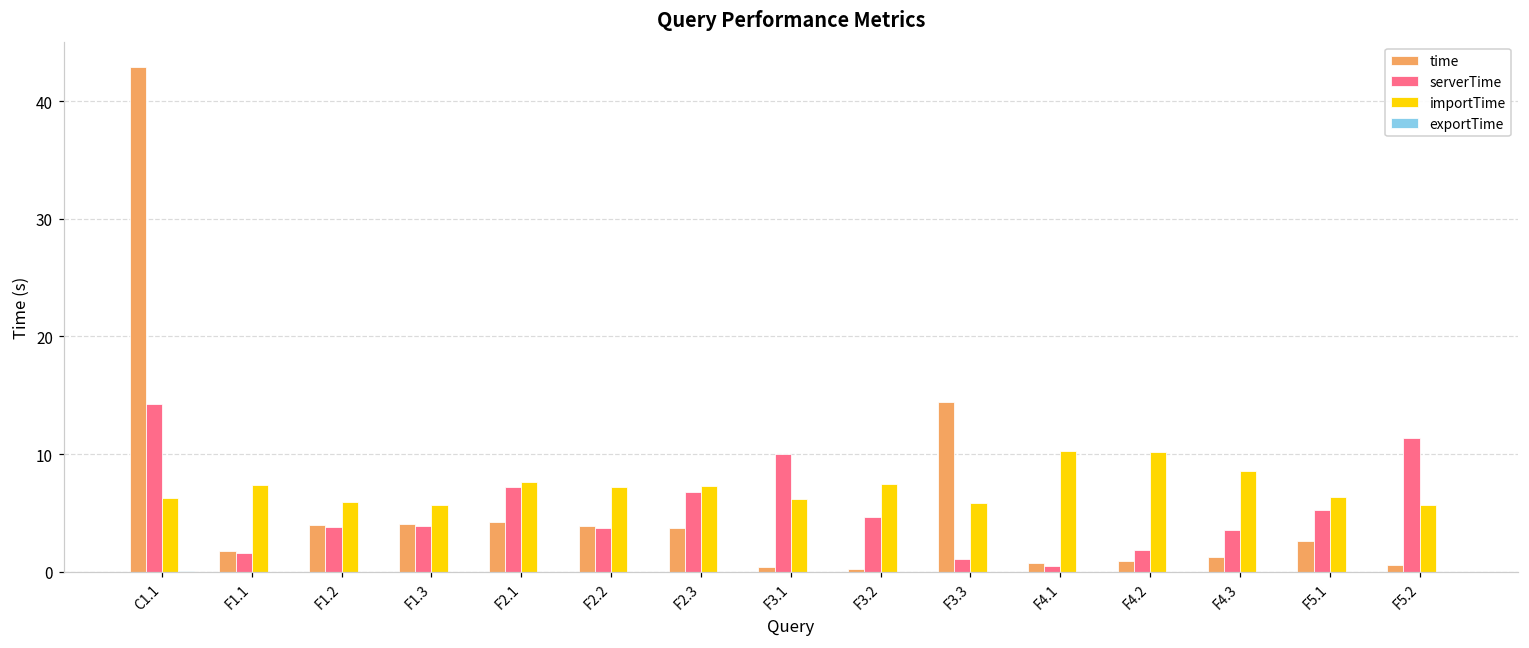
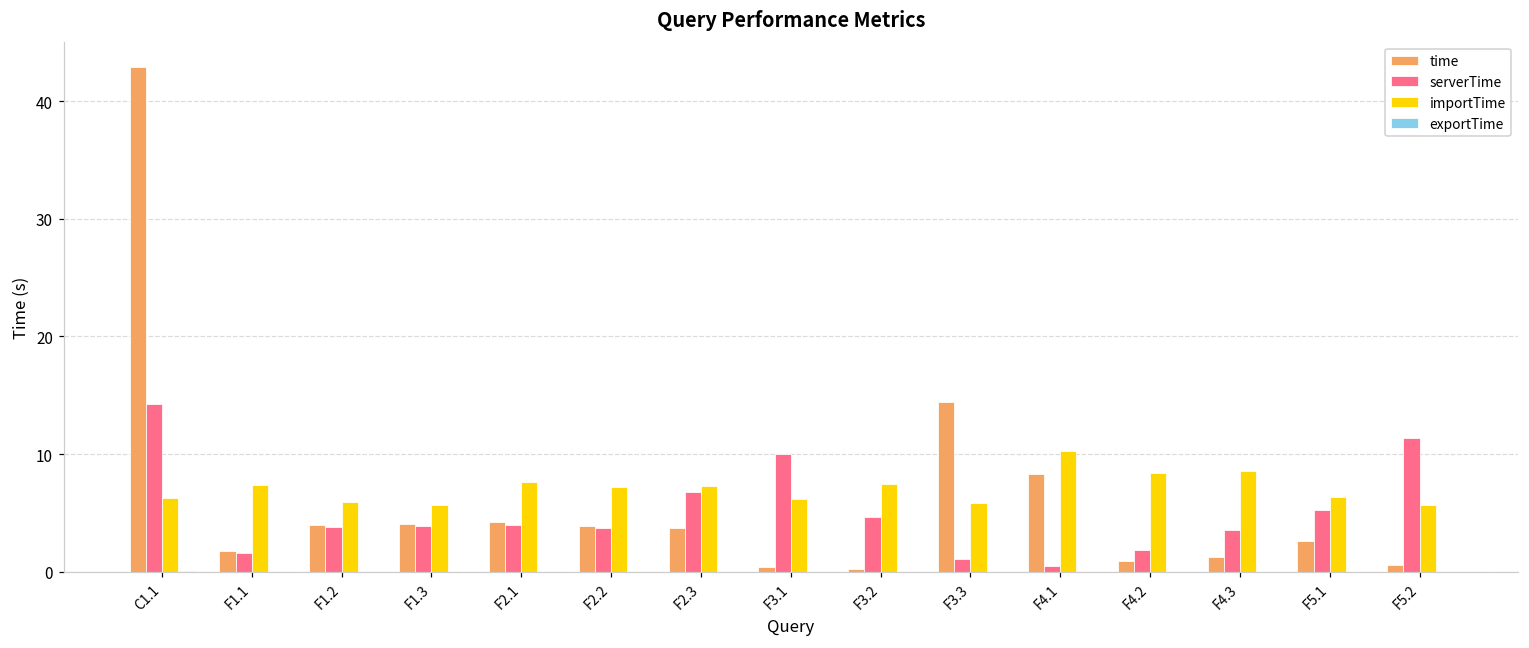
serverTime, F2.1: 7.2 -> 4.0
time, F4.1: 0.8 -> 8.3
importTime, F4.2: 10.2 -> 8.4
